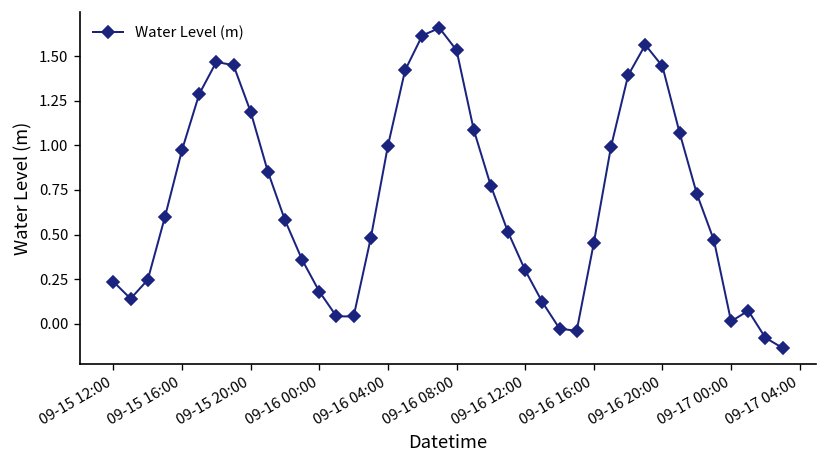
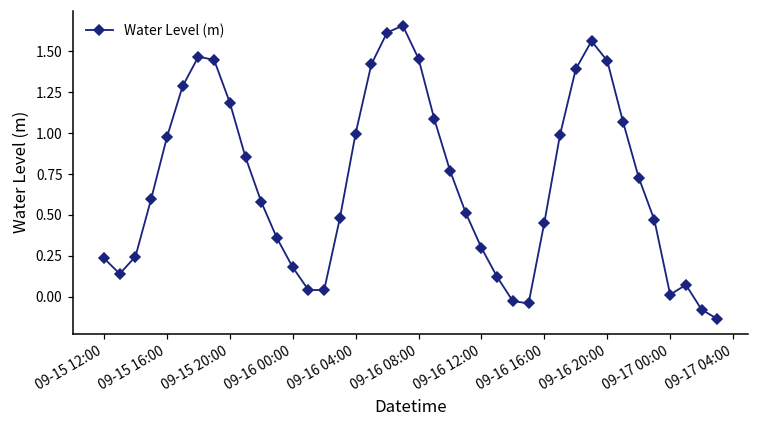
09-16 08:00: 1.53 -> 1.46
